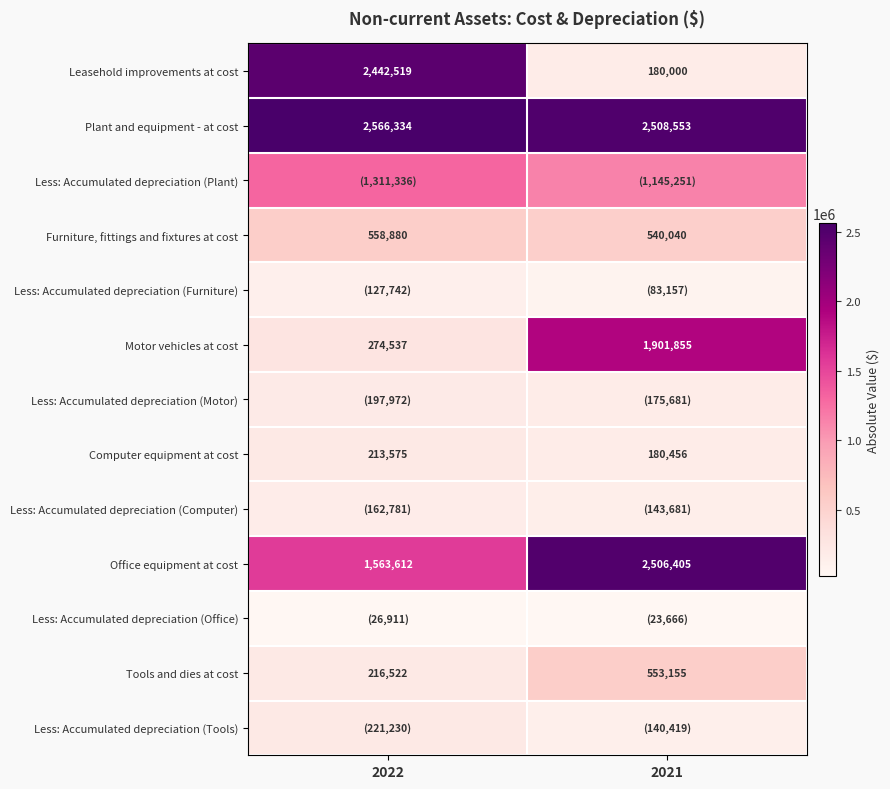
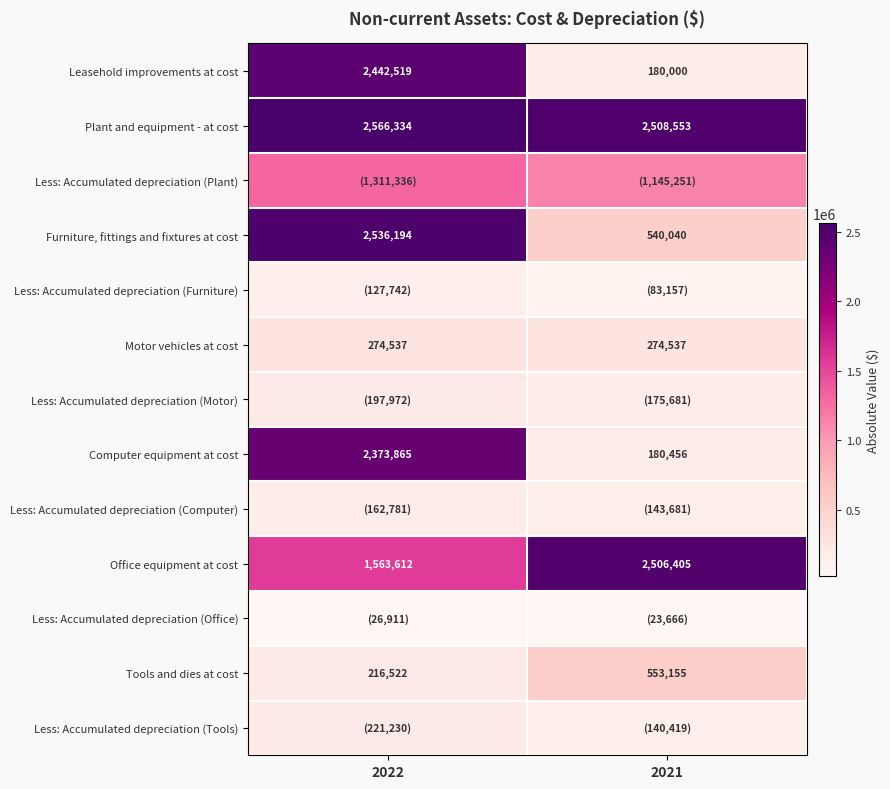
Furniture, fittings and fixtures at cost, 2022: 558,880 -> 2,536,194
Motor vehicles at cost, 2021: 1,901,855 -> 274,537
Computer equipment at cost, 2022: 213,575 -> 2,373,865
